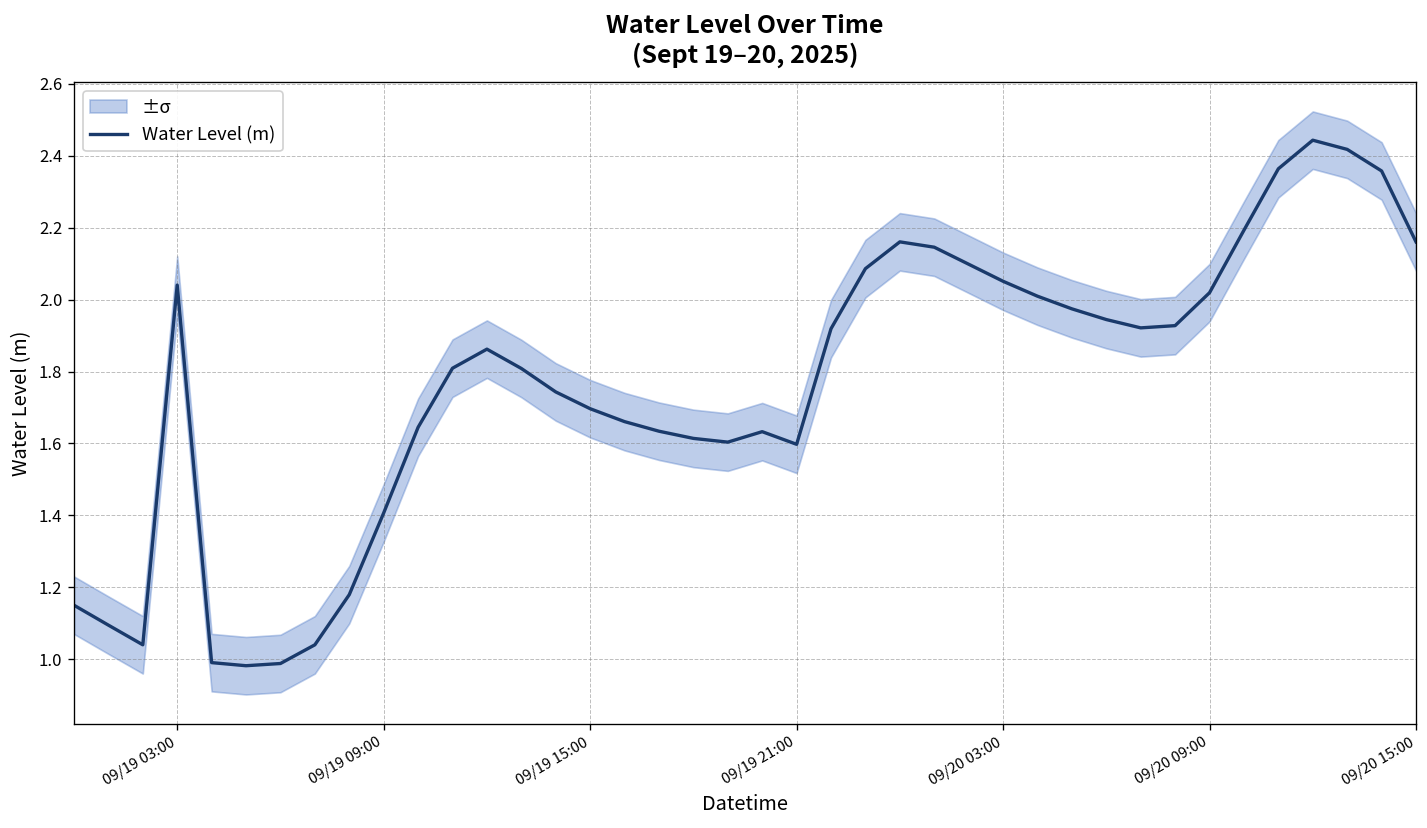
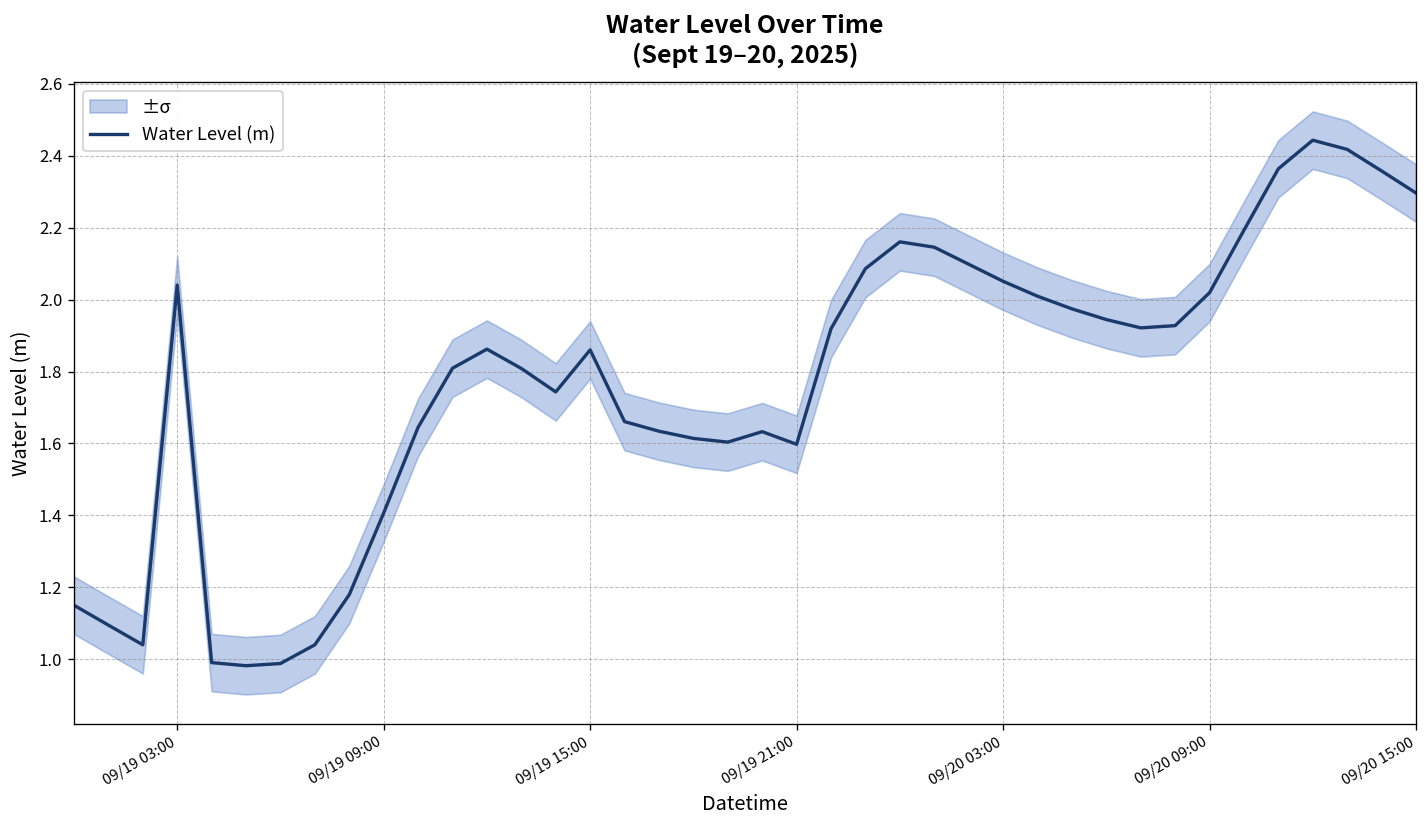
Water Level (m), 09/19 15:00: 1.70 -> 1.86
Water Level (m), 09/20 15:00: 2.16 -> 2.30
